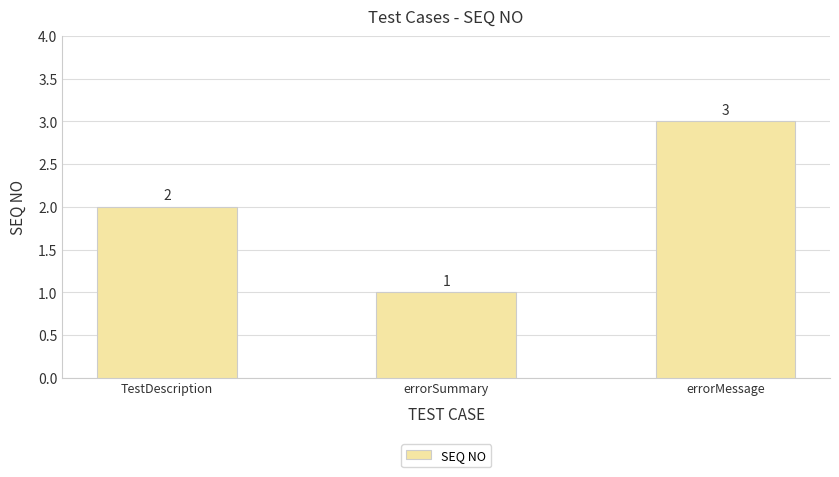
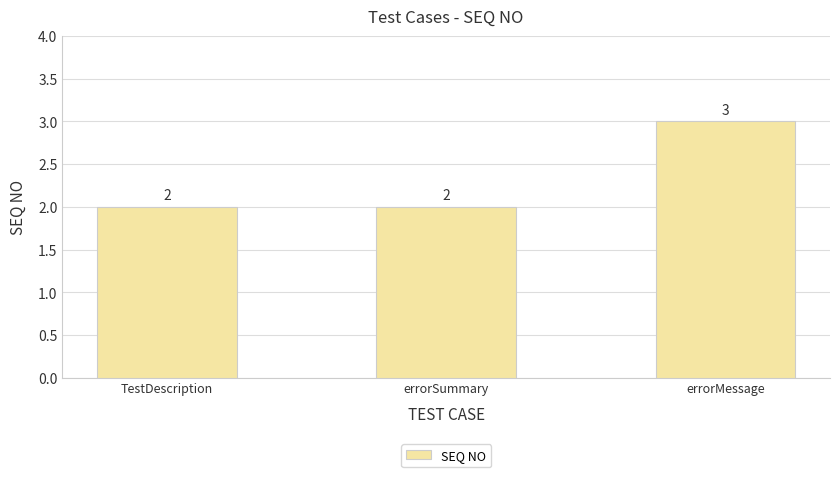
errorSummary: 1 -> 2
